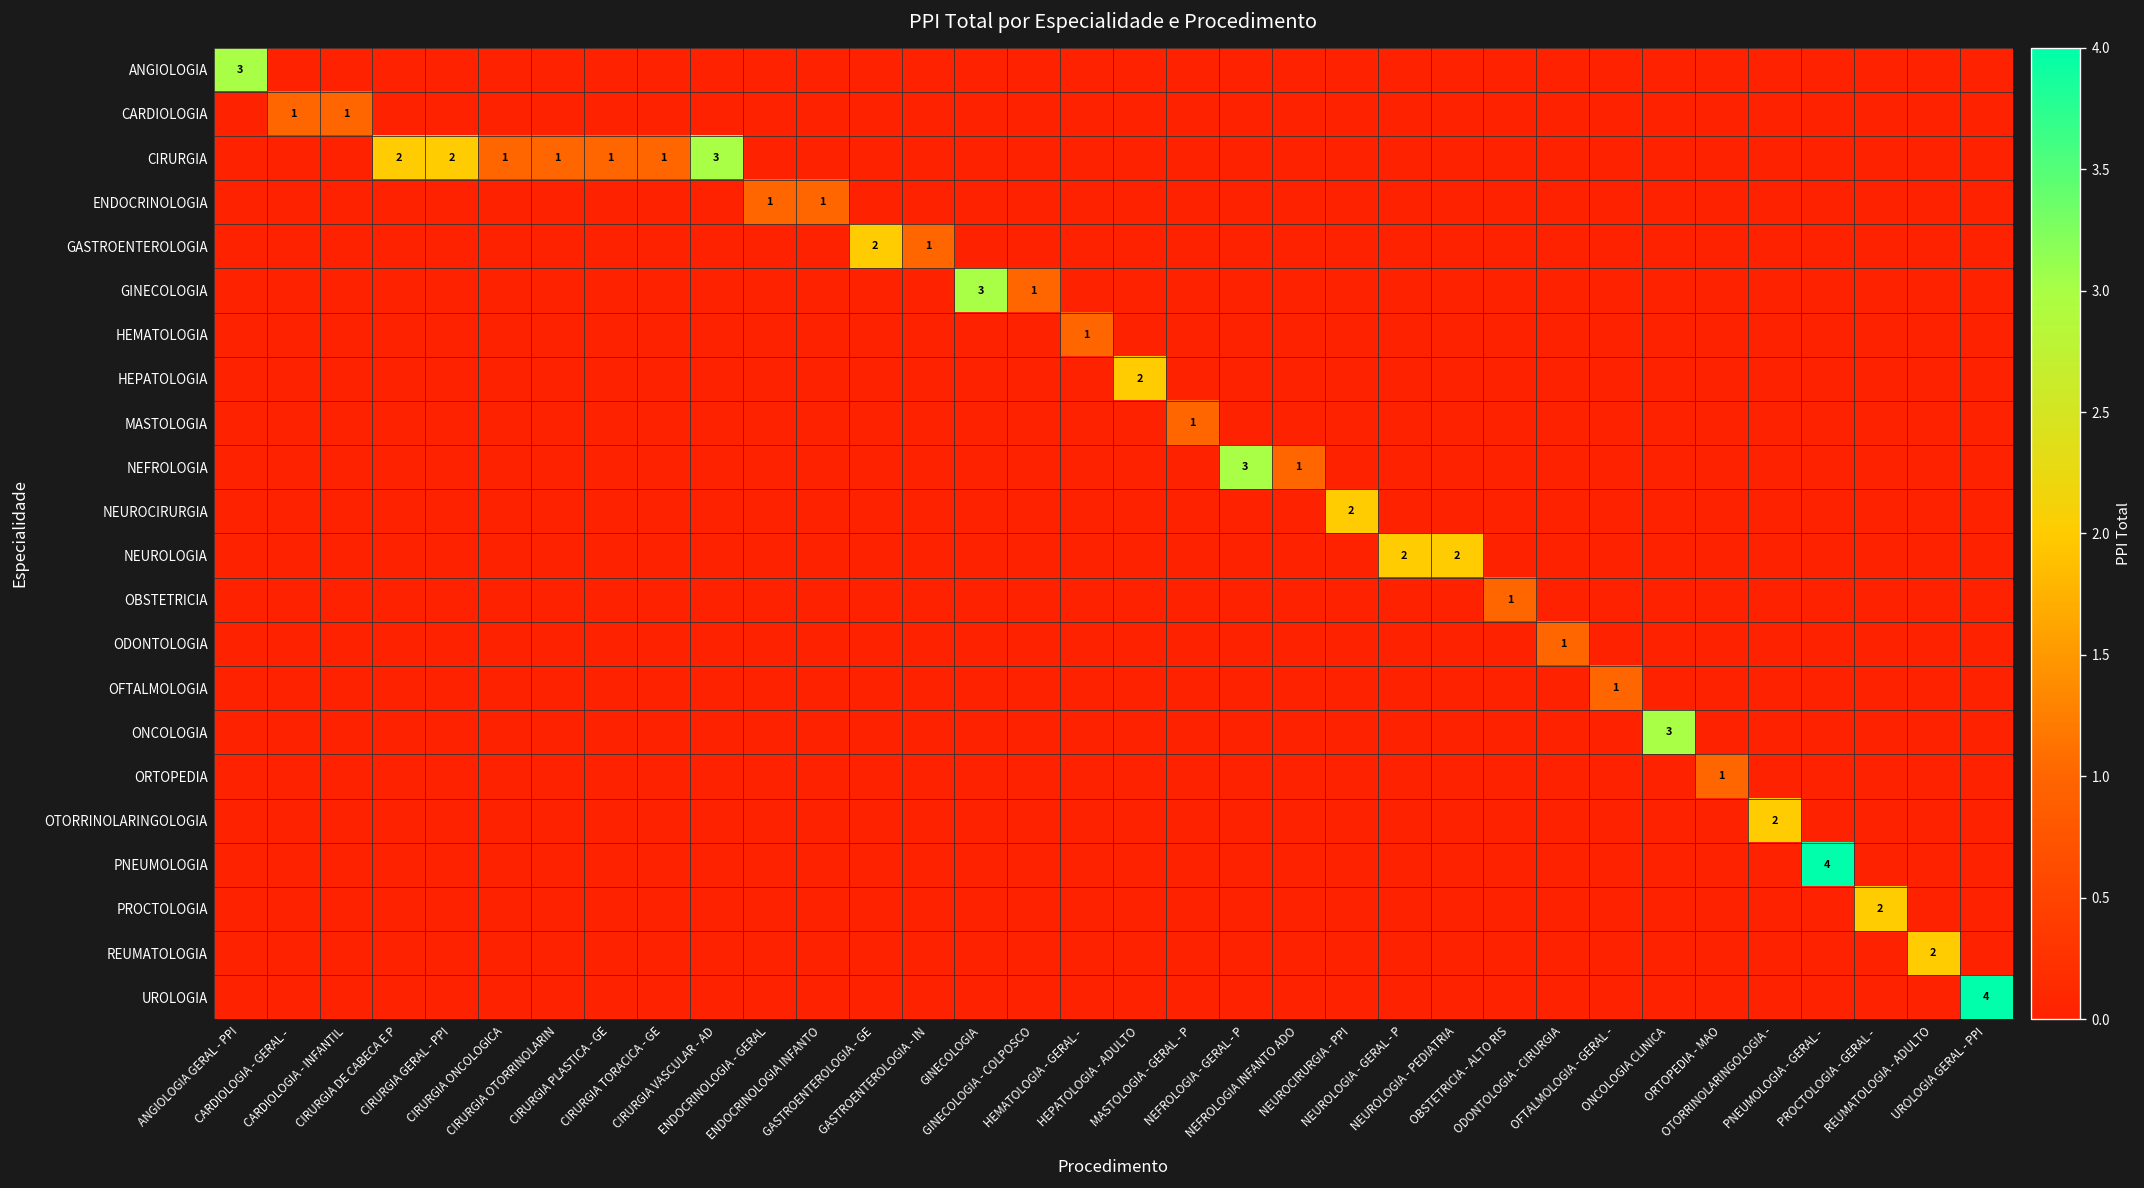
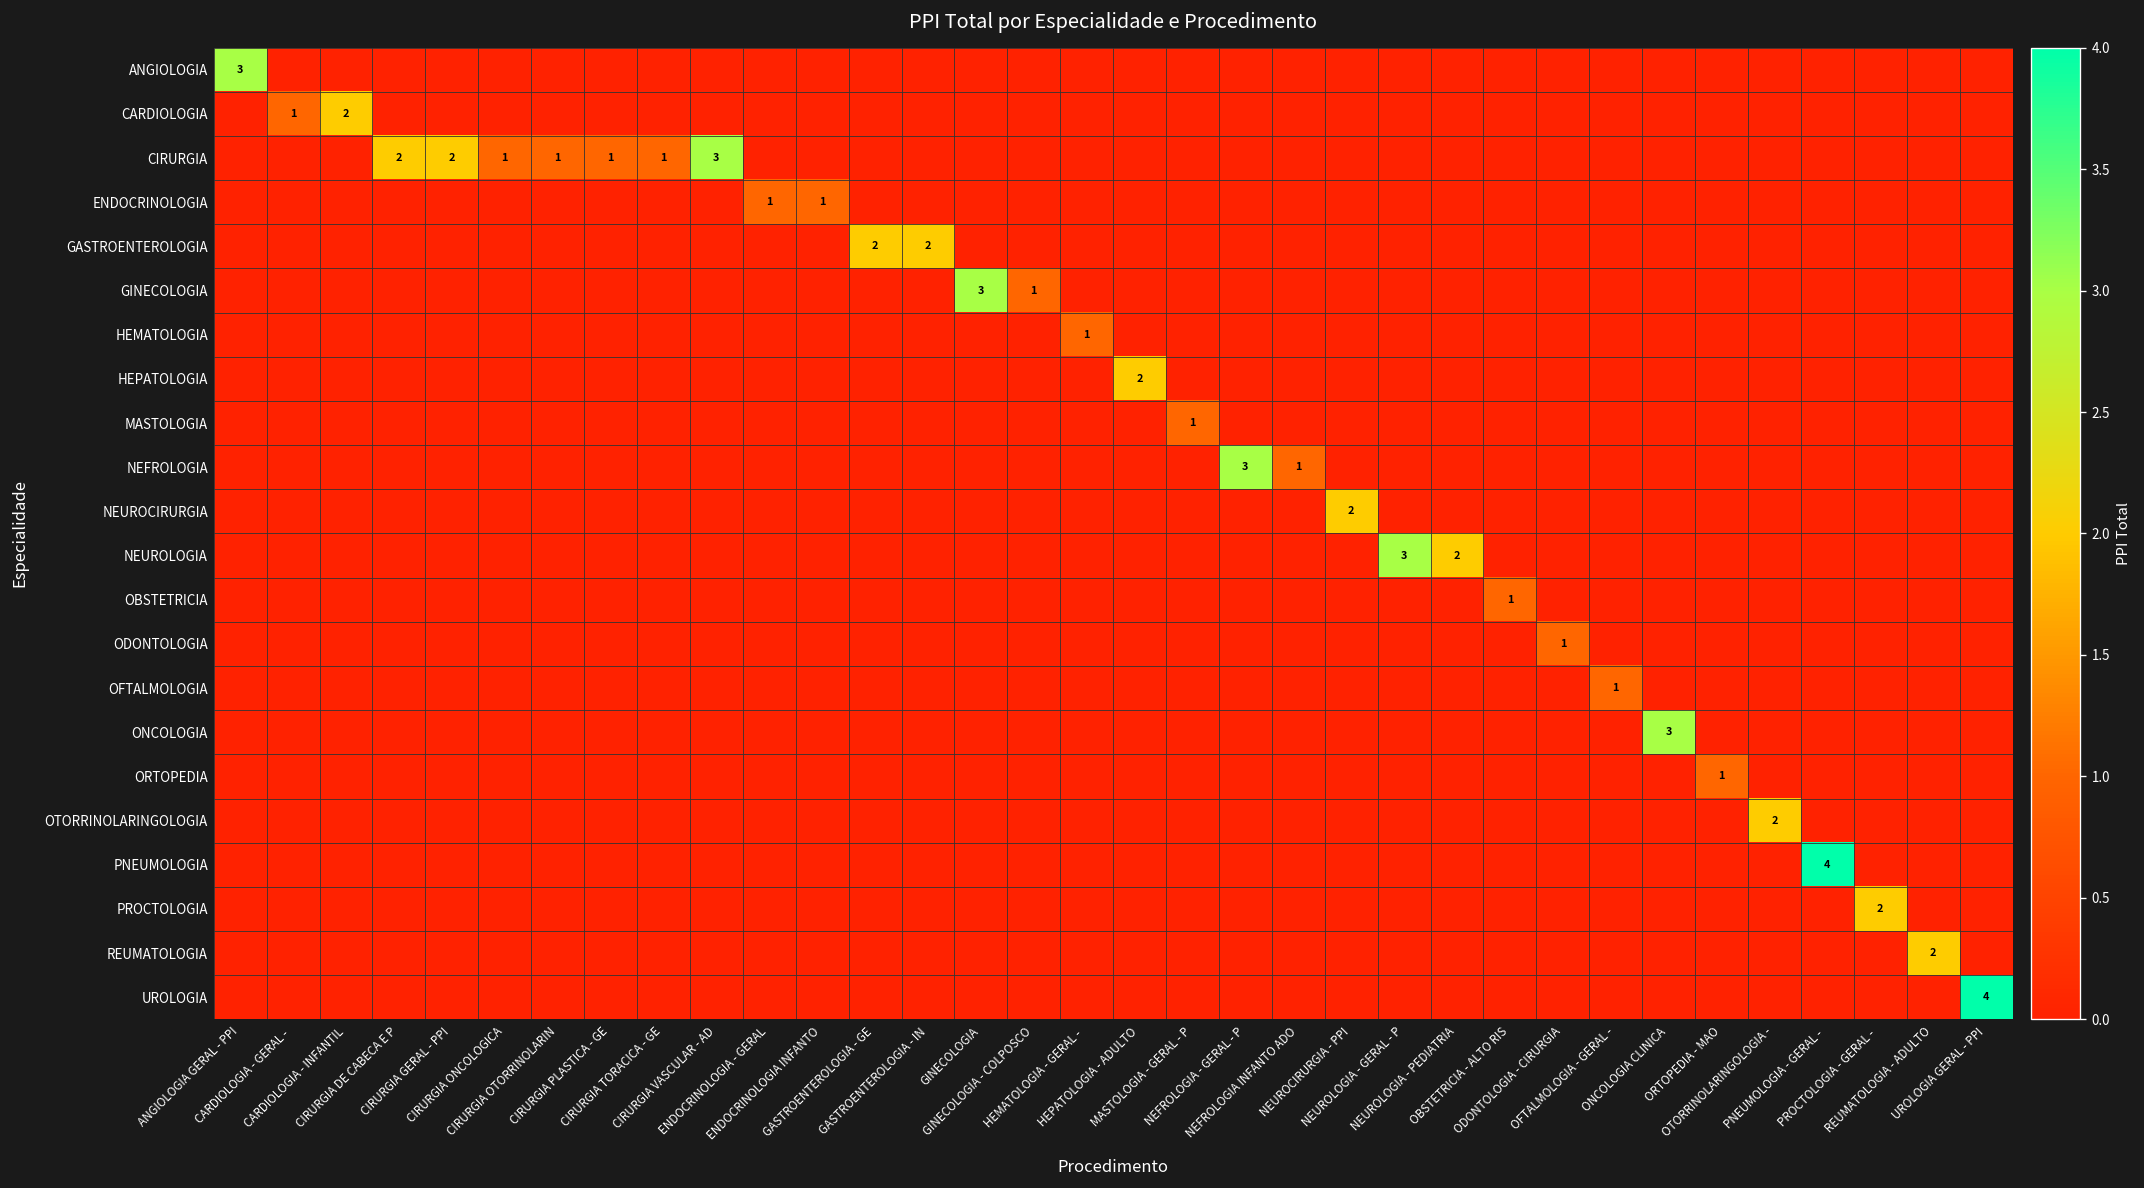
CARDIOLOGIA, CARDIOLOGIA - INFANTIL: 1 -> 2
GASTROENTEROLOGIA, GASTROENTEROLOGIA - IN: 1 -> 2
NEUROLOGIA, NEUROLOGIA - GERAL - P: 2 -> 3
